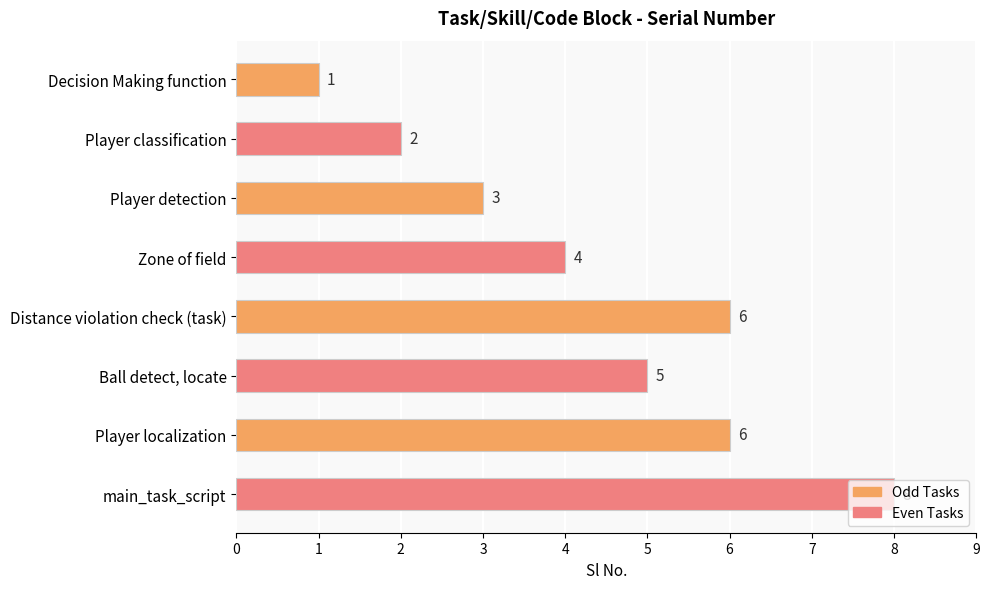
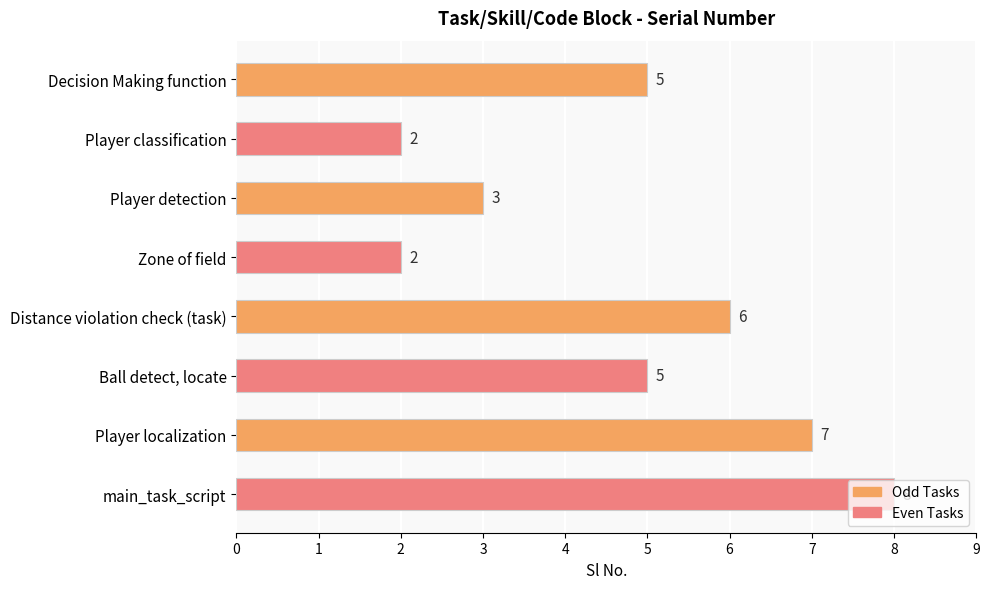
Decision Making function: 1 -> 5
Zone of field: 4 -> 2
Player localization: 6 -> 7
